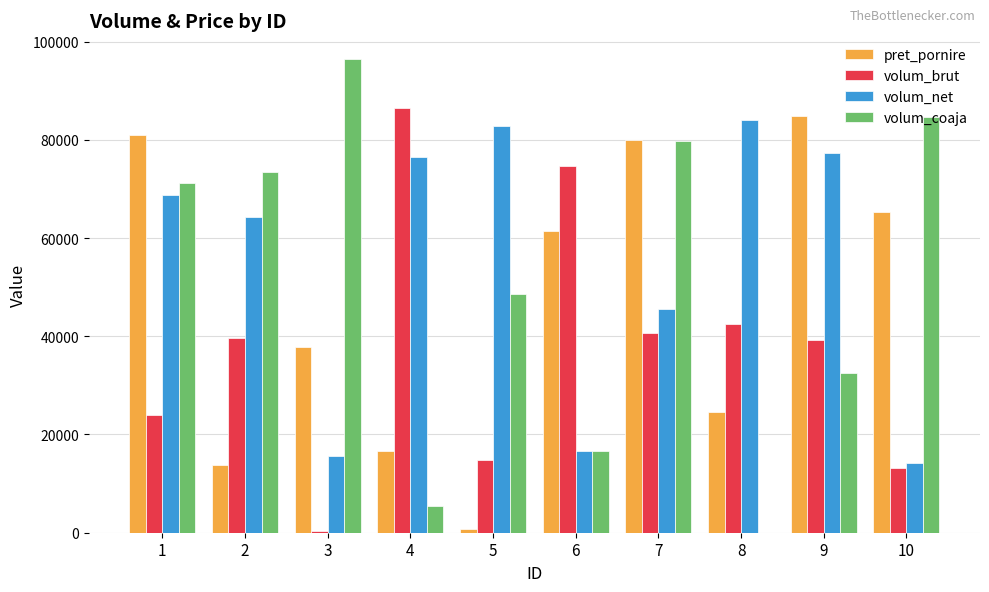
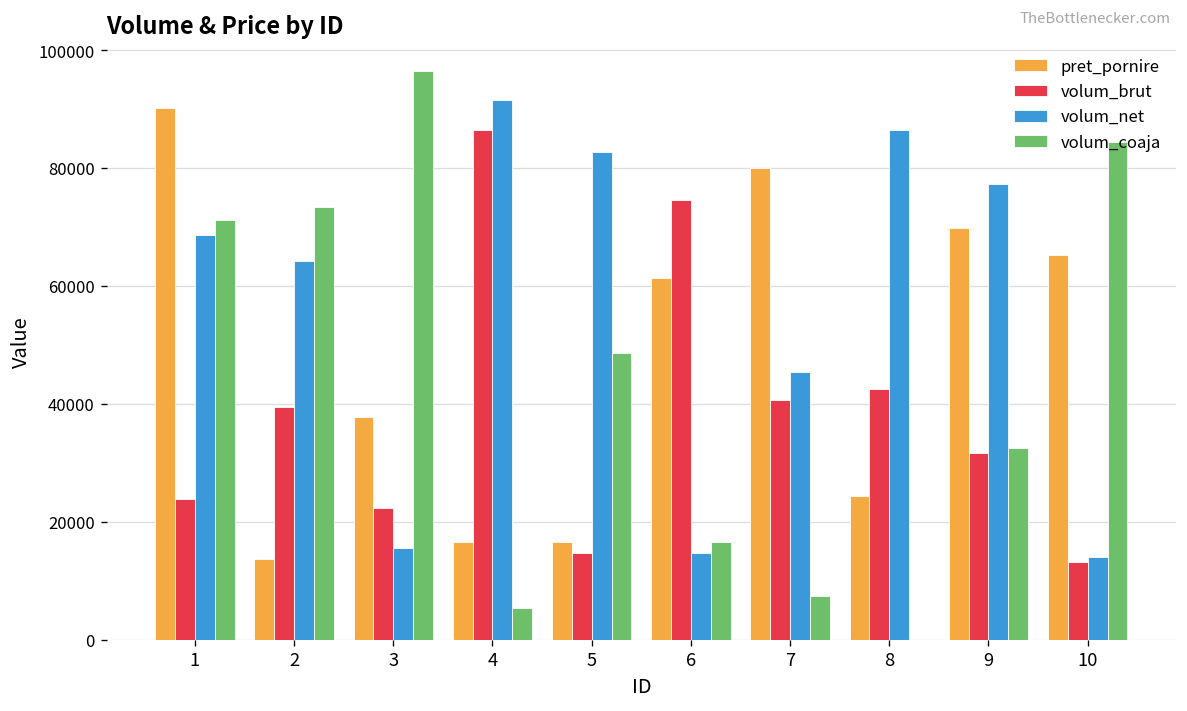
pret_pornire, 1: 81000 -> 90000
volum_brut, 3: 0 -> 22000
volum_net, 4: 76000 -> 92000
pret_pornire, 5: 1000 -> 17000
volum_net, 6: 17000 -> 15000
volum_coaja, 7: 80000 -> 7000
volum_net, 8: 84000 -> 86000
pret_pornire, 9: 85000 -> 70000
volum_brut, 9: 39000 -> 32000
